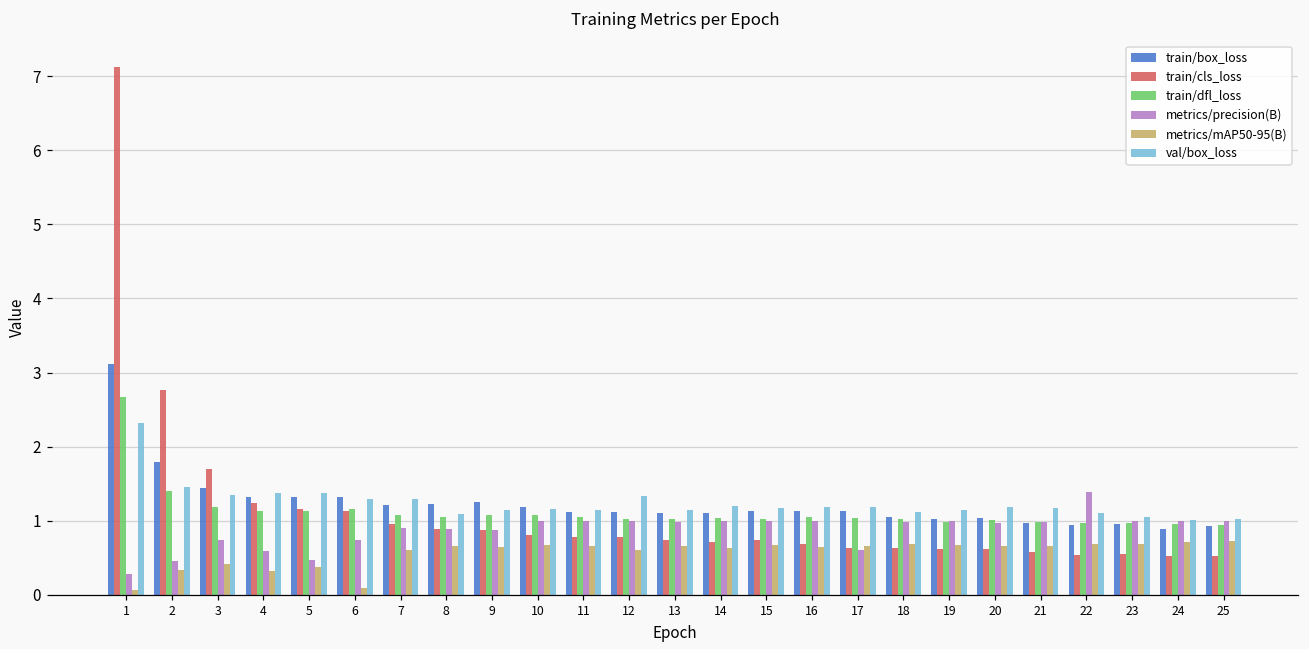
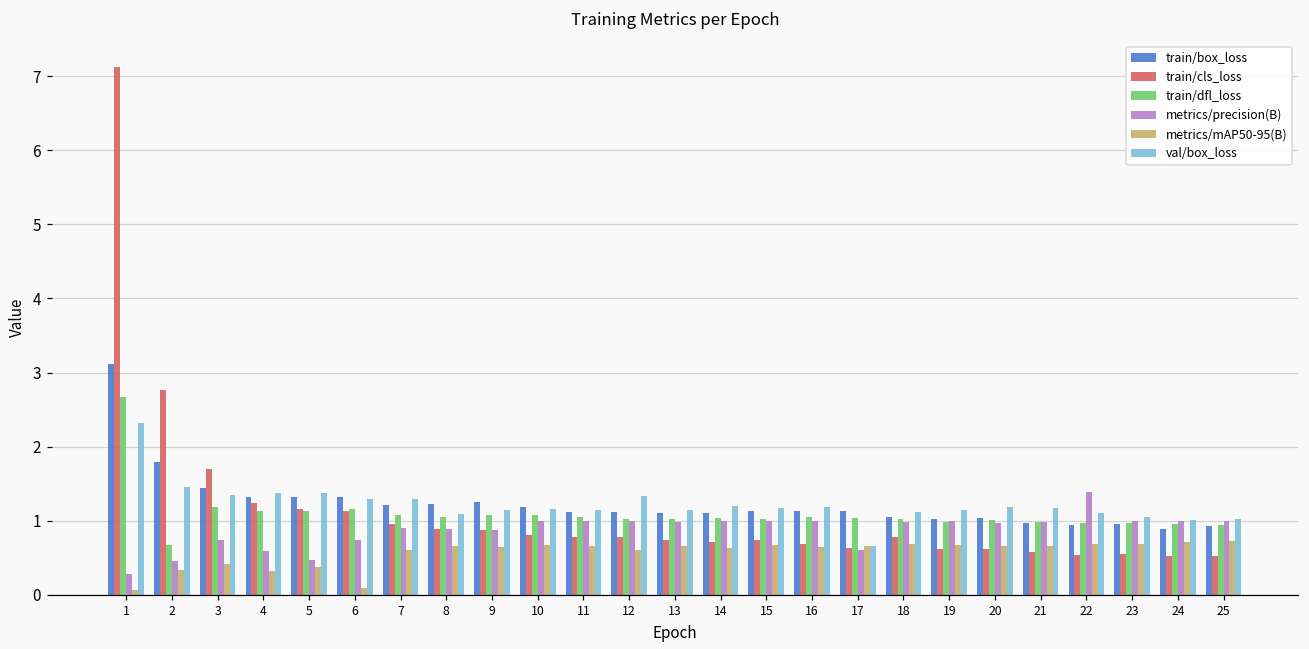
train/dfl_loss, 2: 1.4 -> 0.7
val/box_loss, 17: 1.2 -> 0.7
train/cls_loss, 18: 0.6 -> 0.8
